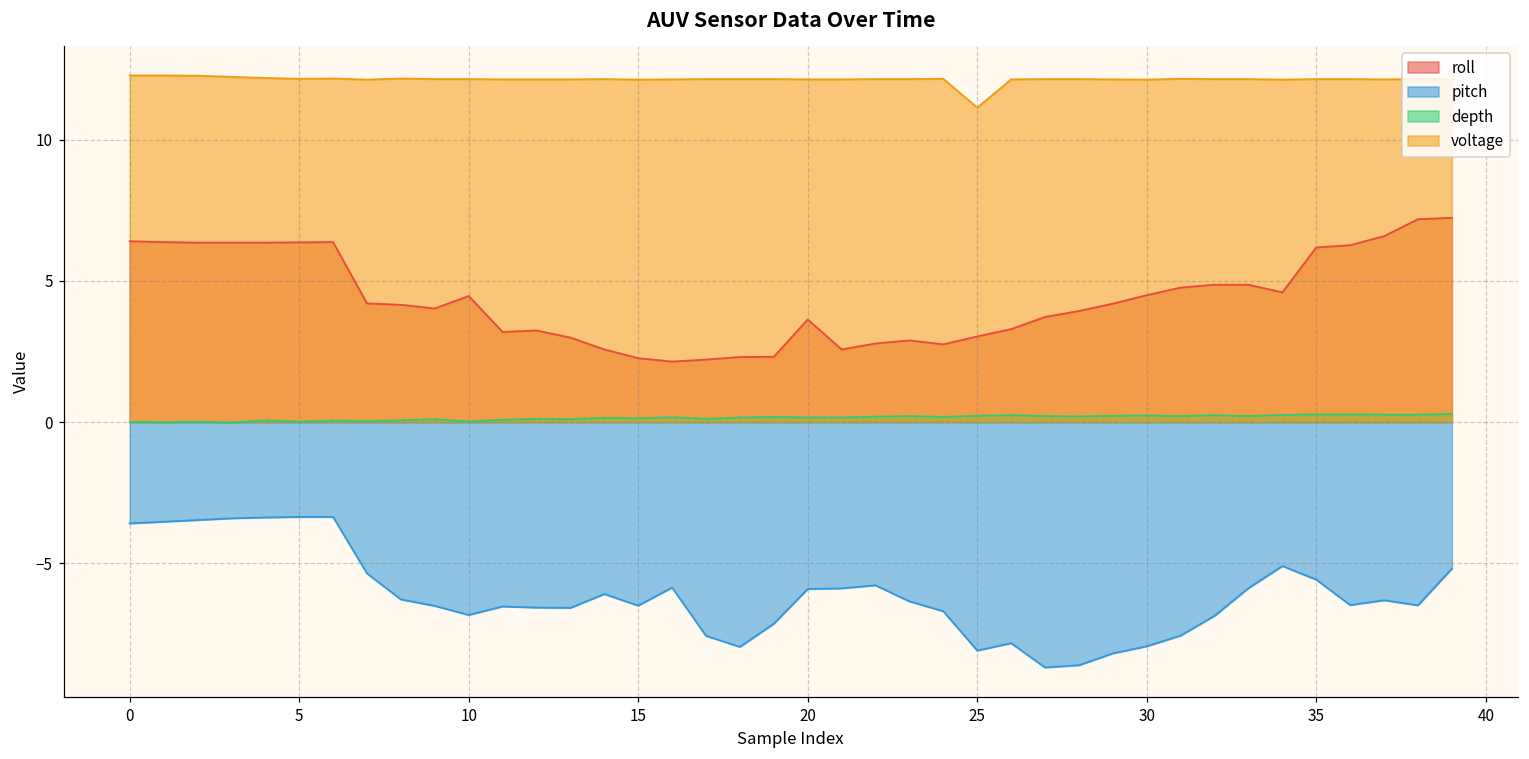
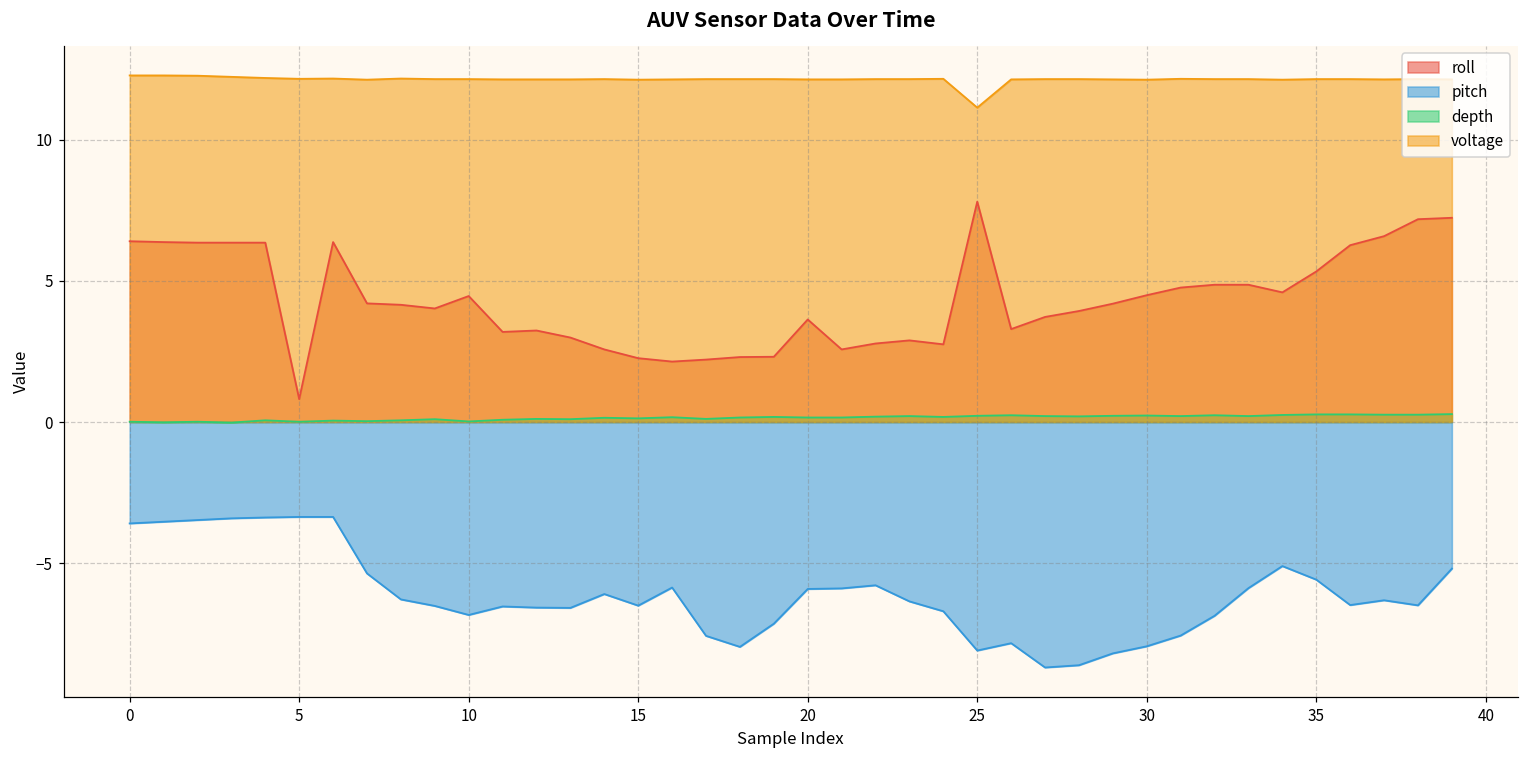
roll, 5: 6.4 -> 0.8
roll, 25: 3.0 -> 7.8
roll, 35: 6.2 -> 5.3
